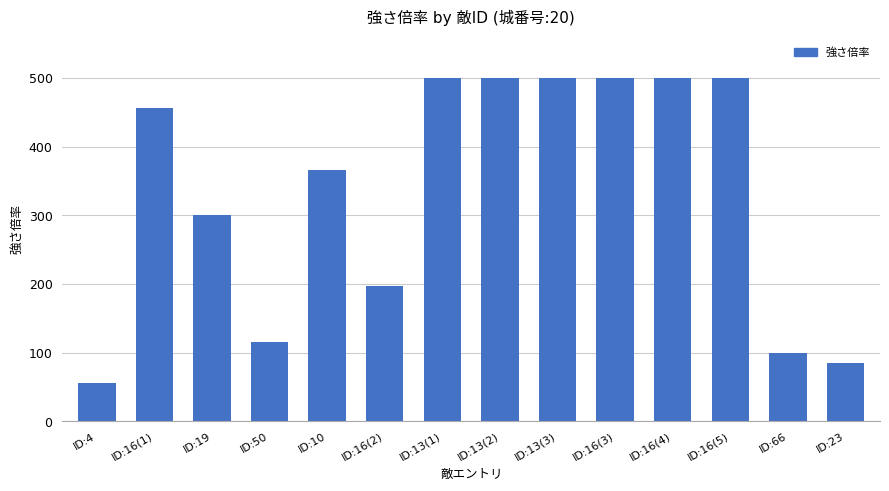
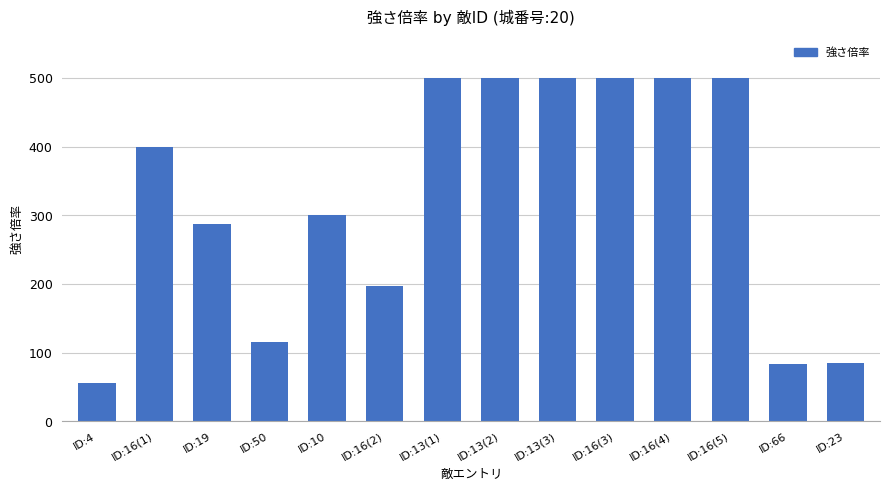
ID:16(1): 460 -> 400
ID:19: 300 -> 290
ID:10: 370 -> 300
ID:66: 100 -> 80
